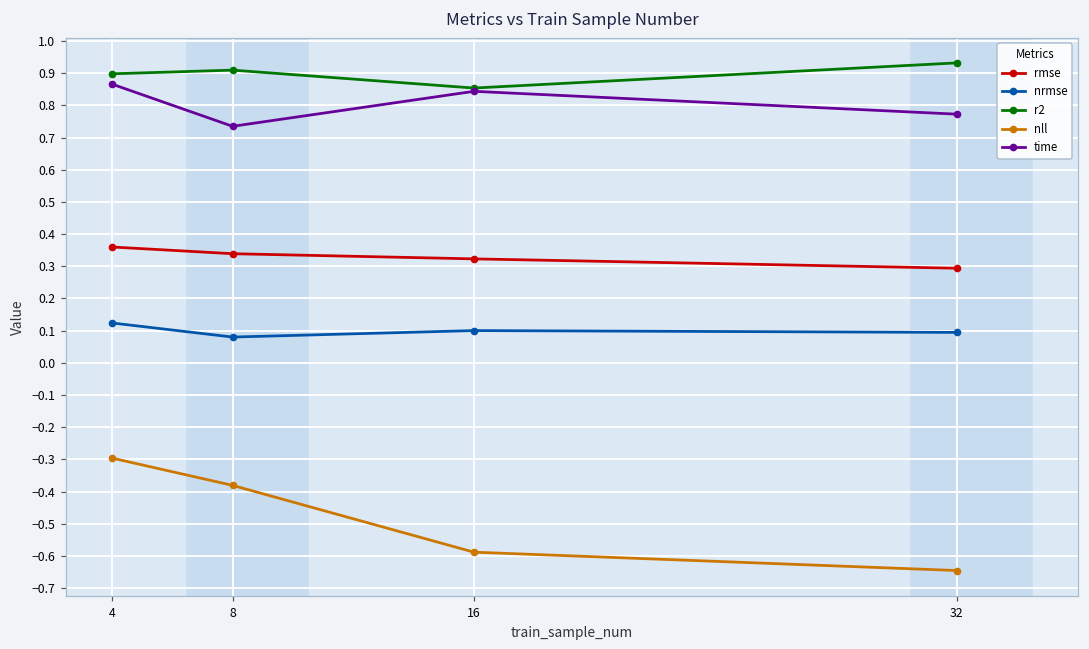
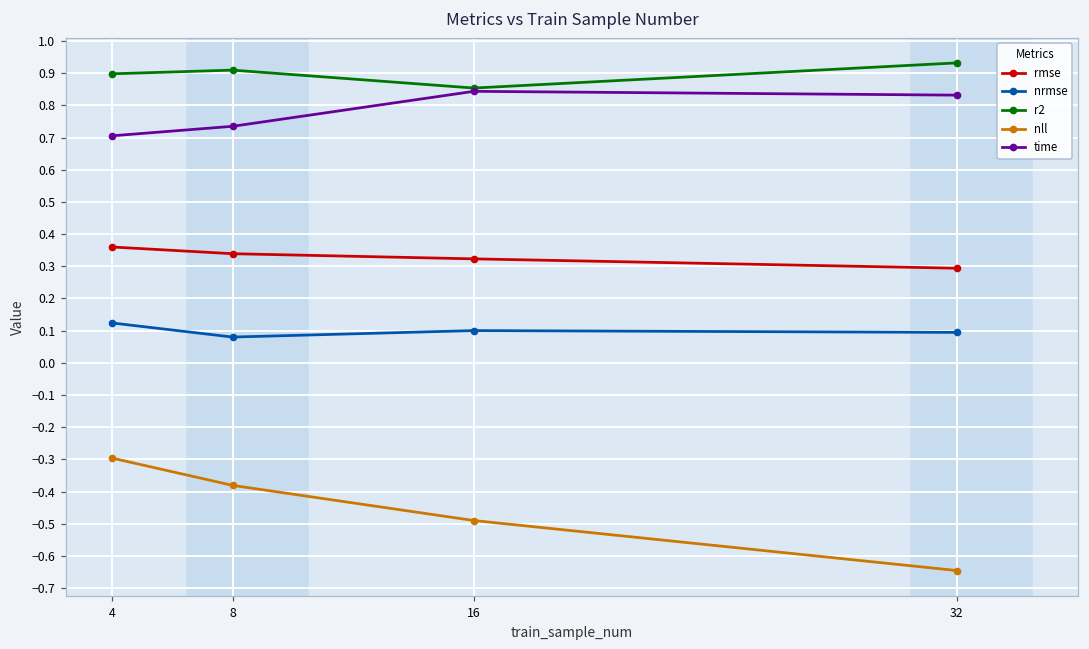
time, 4: 0.87 -> 0.71
nll, 16: -0.59 -> -0.49
time, 32: 0.77 -> 0.83
